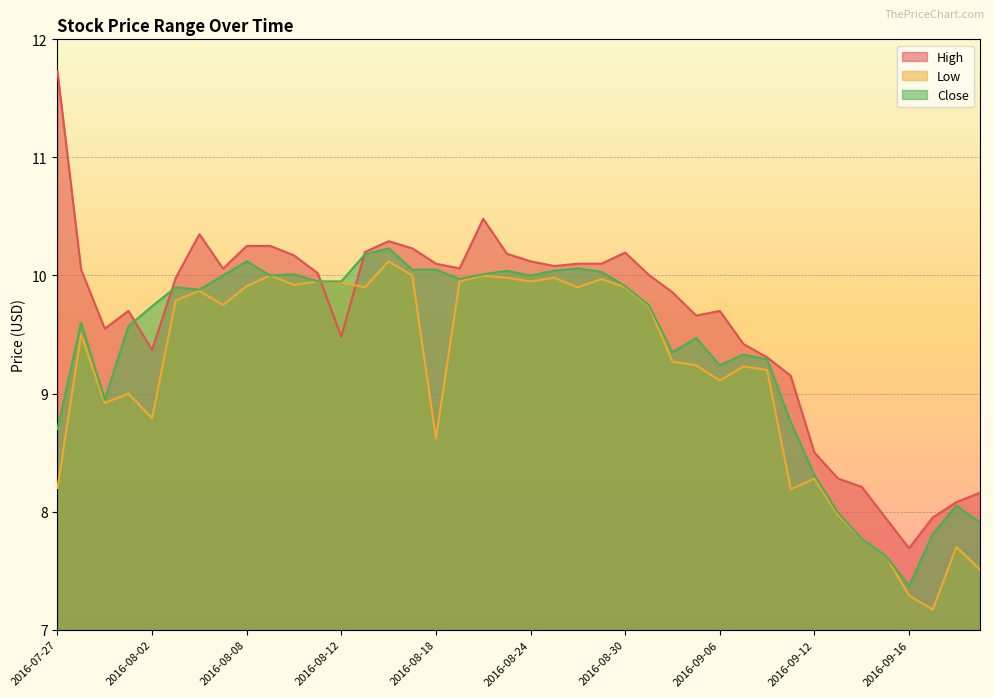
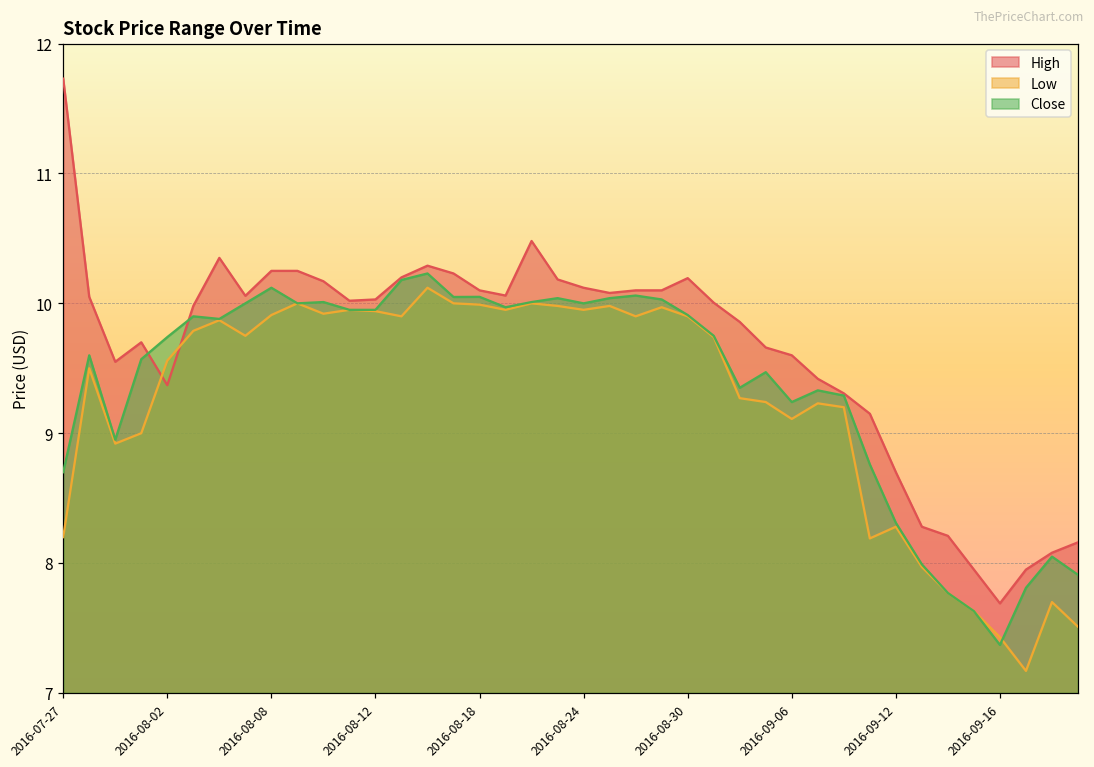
Low, 2016-08-02: 8.79 -> 9.56
High, 2016-08-12: 9.48 -> 10.03
Low, 2016-08-18: 8.62 -> 9.99
High, 2016-09-06: 9.7 -> 9.6
High, 2016-09-12: 8.5 -> 8.7
Low, 2016-09-16: 7.29 -> 7.43
